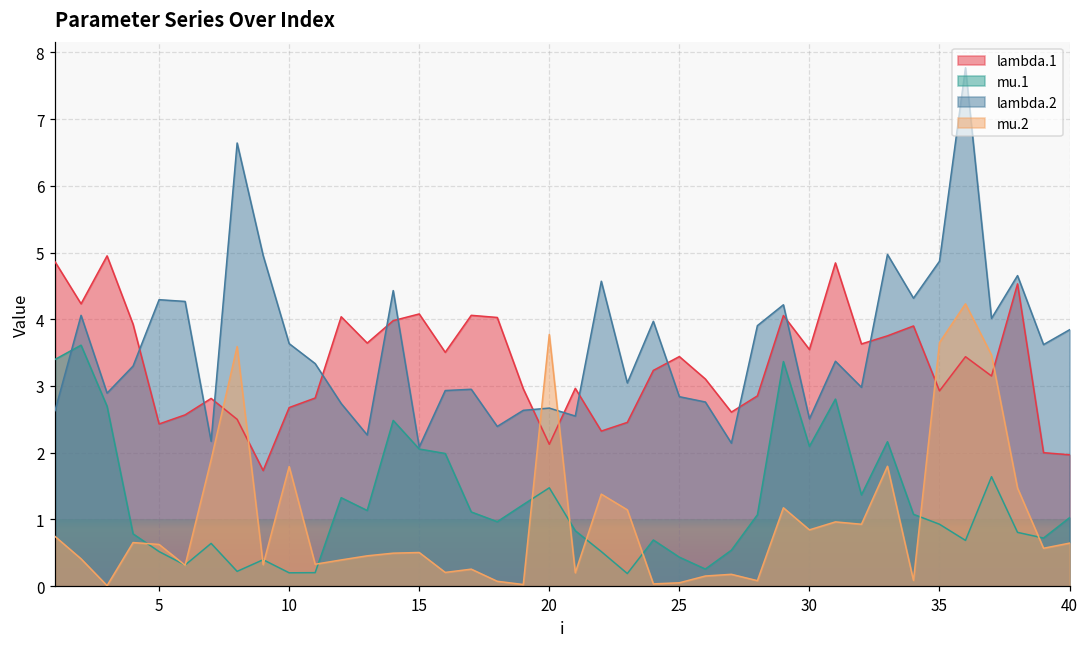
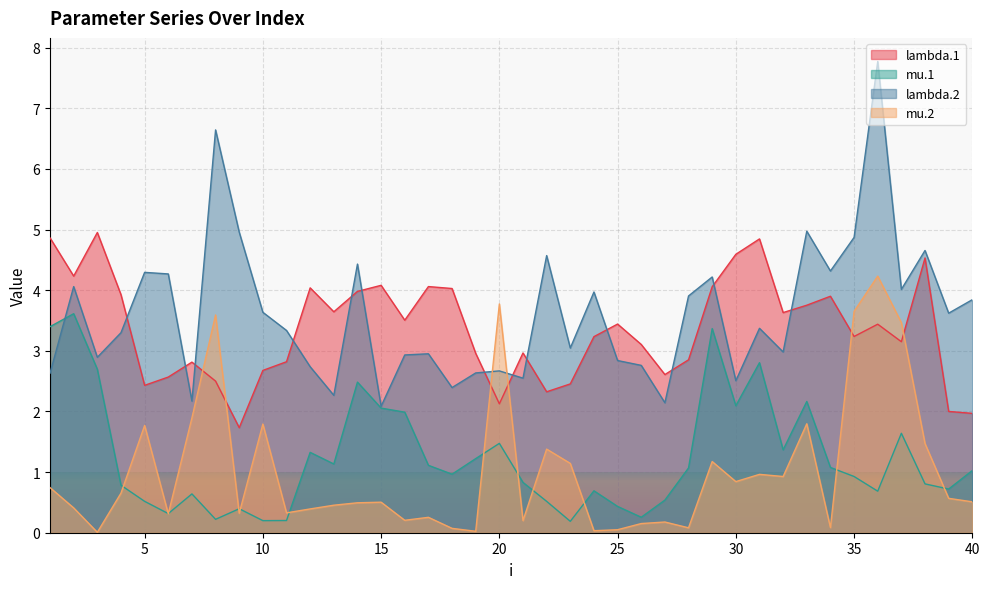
mu.2, 5: 0.6 -> 1.8
lambda.1, 30: 3.5 -> 4.6
lambda.1, 35: 2.9 -> 3.2
mu.2, 40: 0.6 -> 0.5
